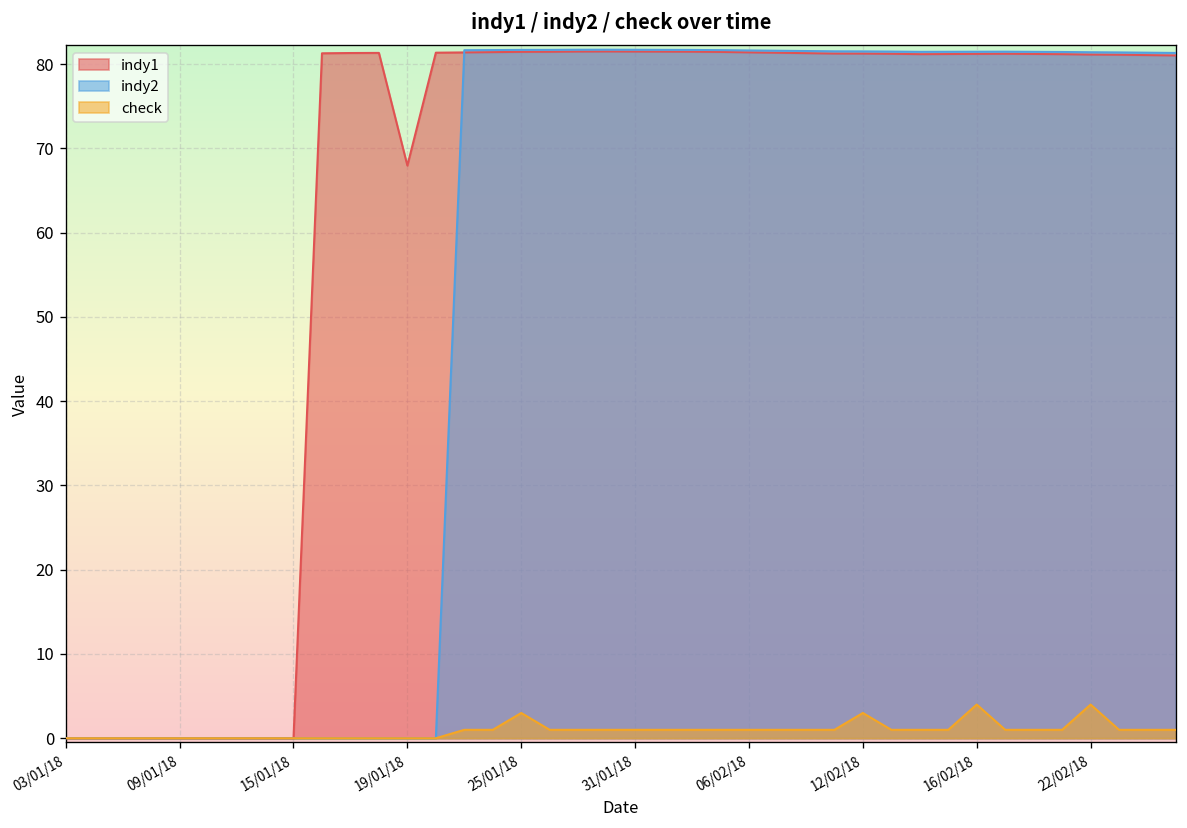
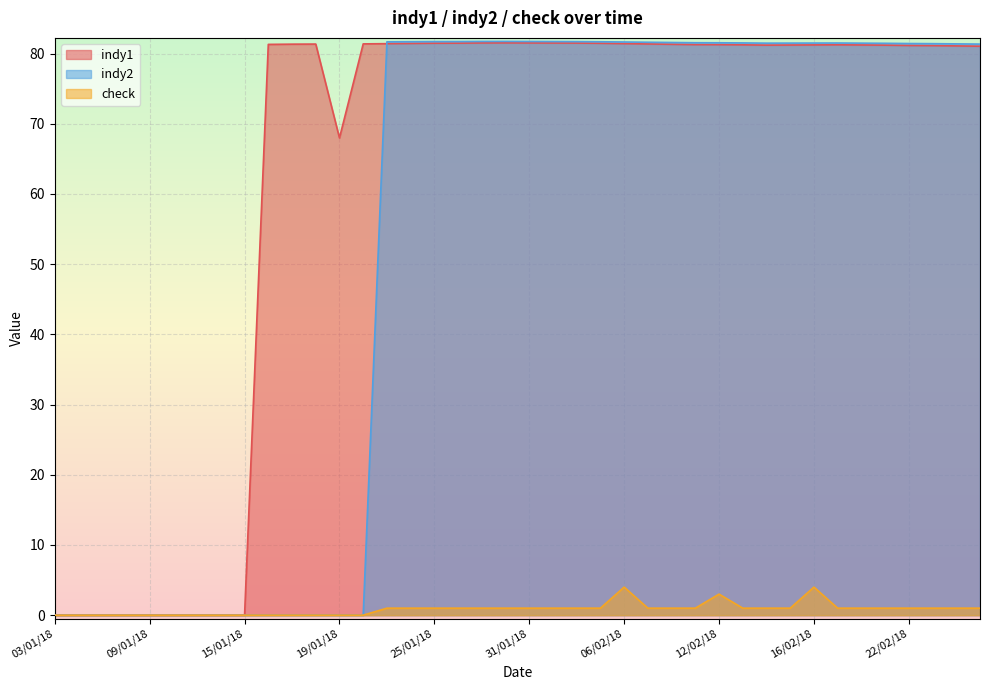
check, 25/01/18: 3 -> 1
check, 06/02/18: 1 -> 4
check, 22/02/18: 4 -> 1
